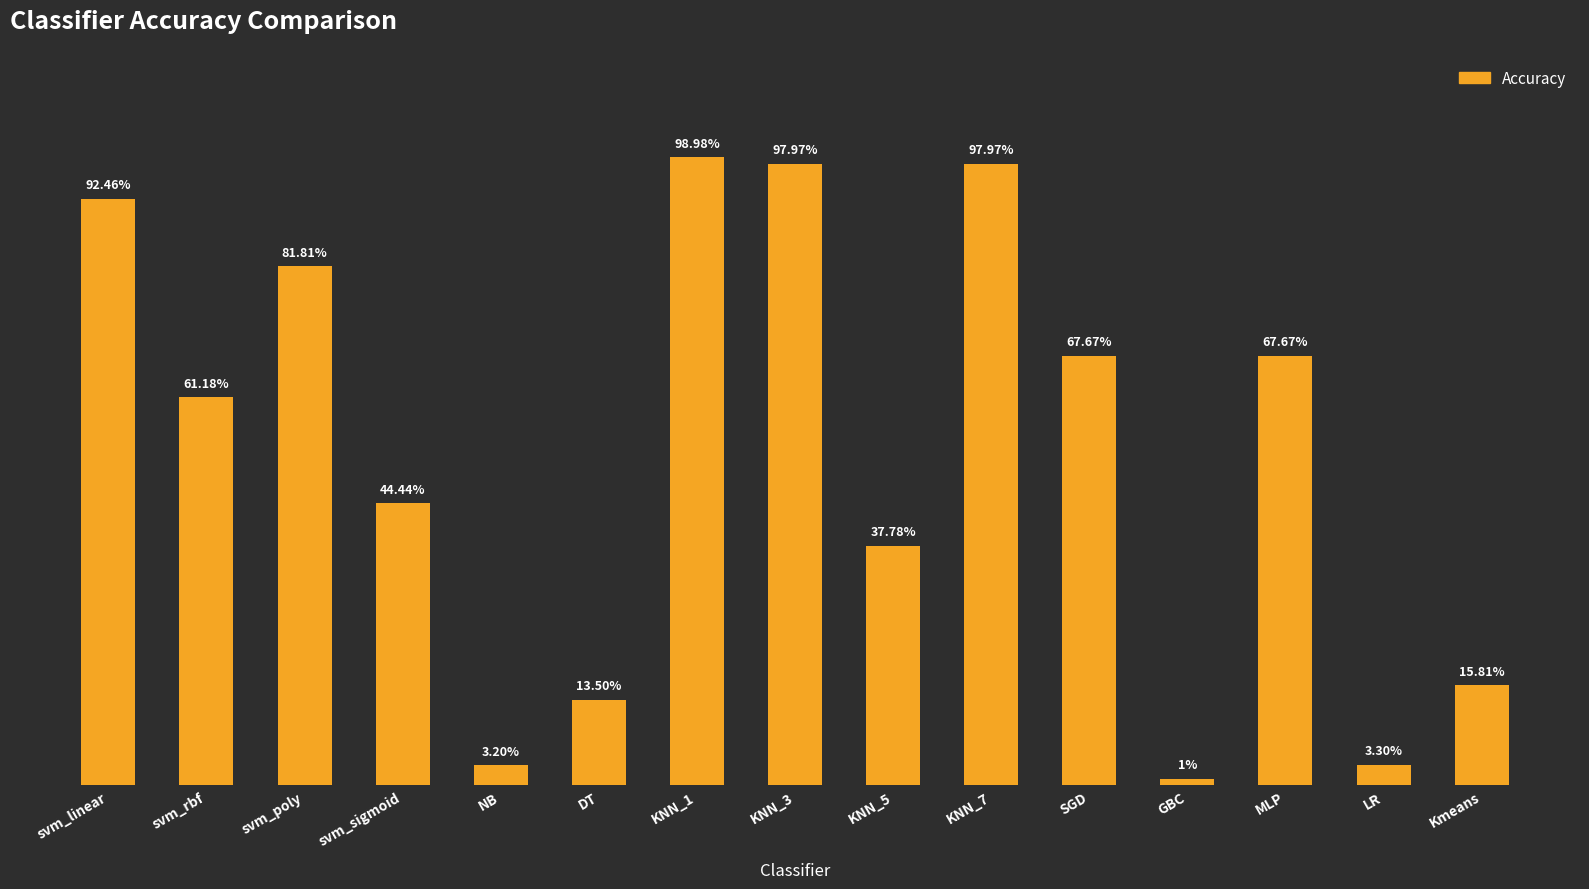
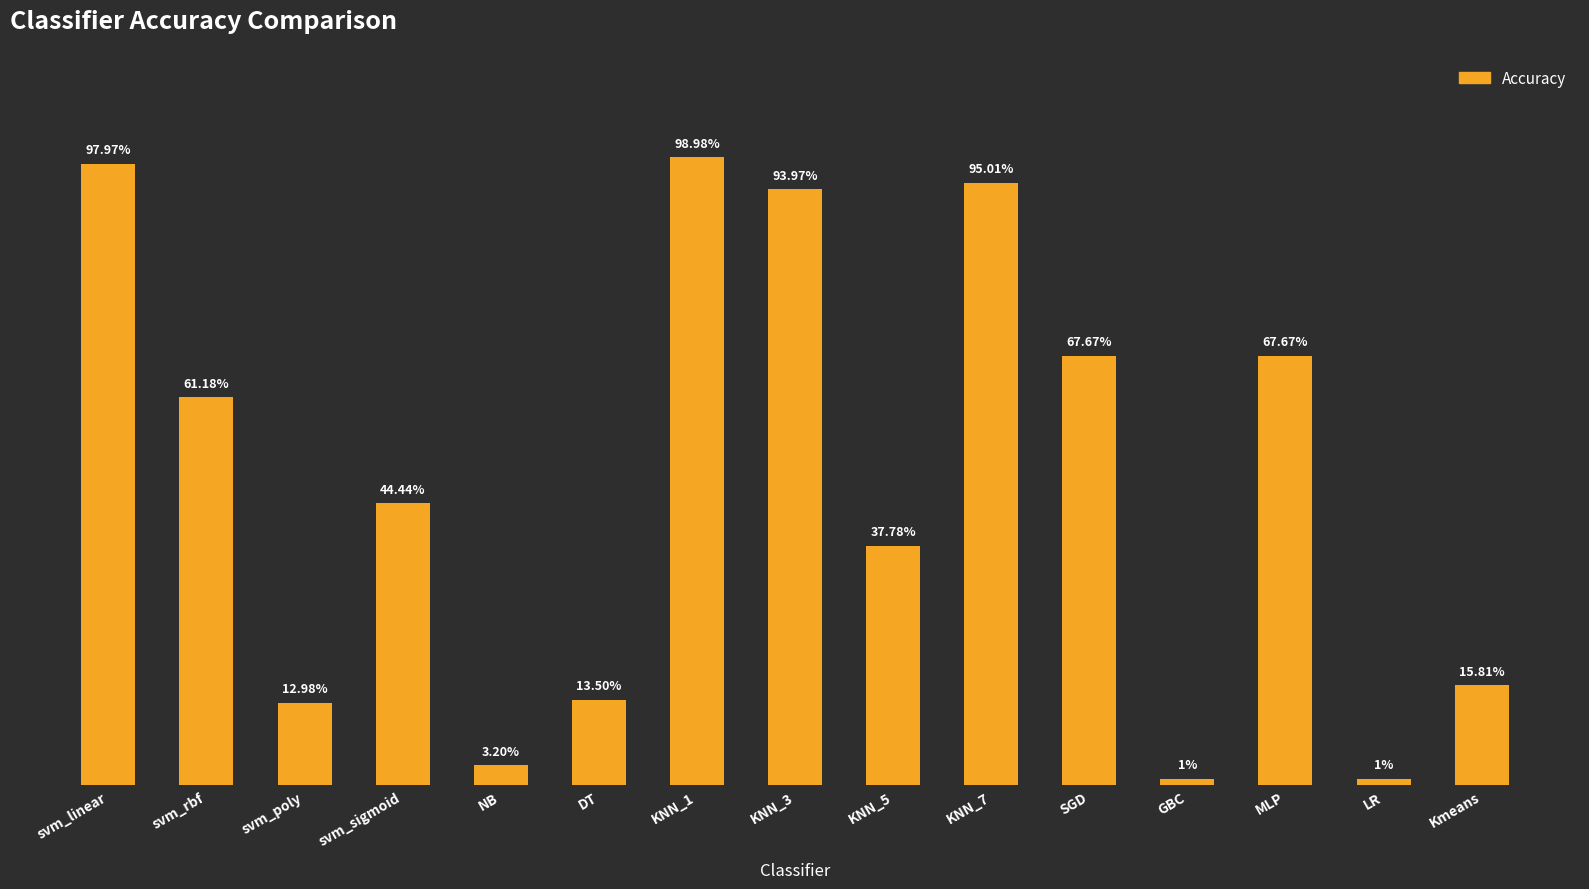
svm_linear: 92.46% -> 97.97%
svm_poly: 81.81% -> 12.98%
KNN_3: 97.97% -> 93.97%
KNN_7: 97.97% -> 95.01%
LR: 3.30% -> 1%
